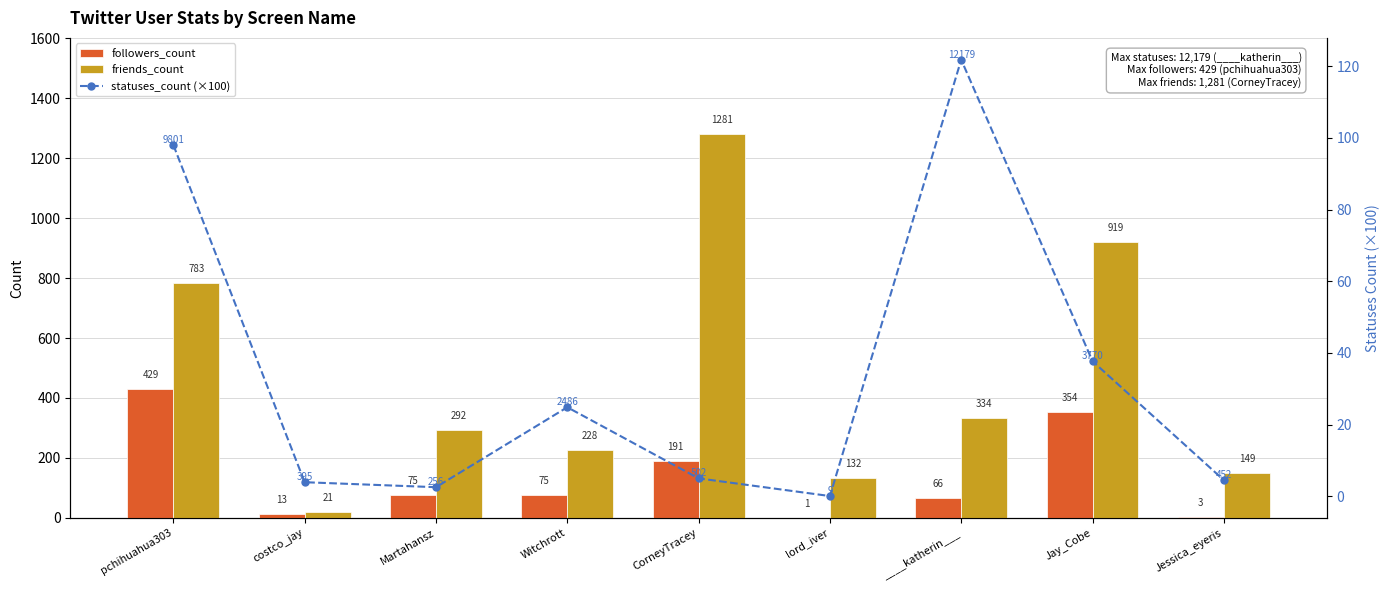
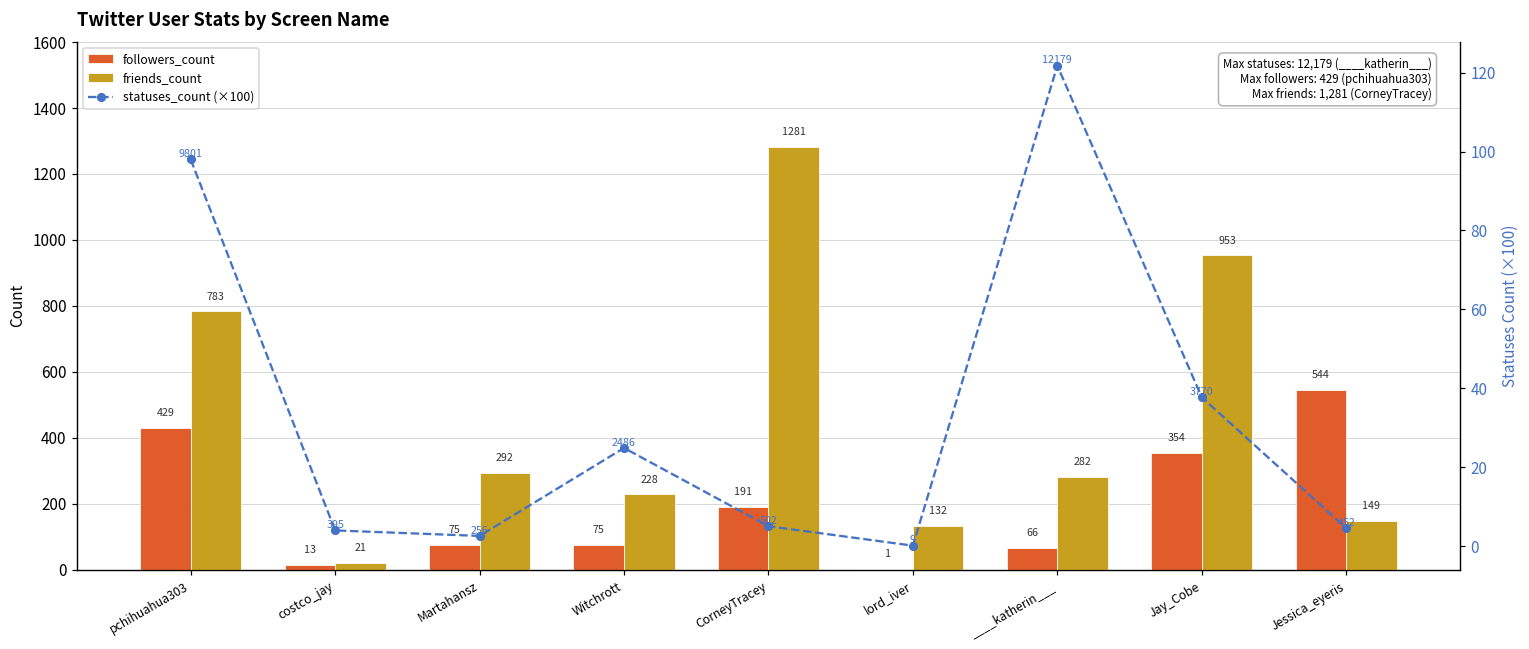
friends_count, ____katherin___: 334 -> 282
friends_count, Jay_Cobe: 919 -> 953
followers_count, Jessica_eyeris: 3 -> 544
